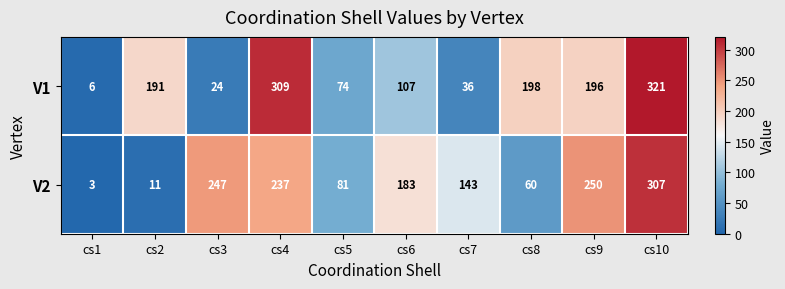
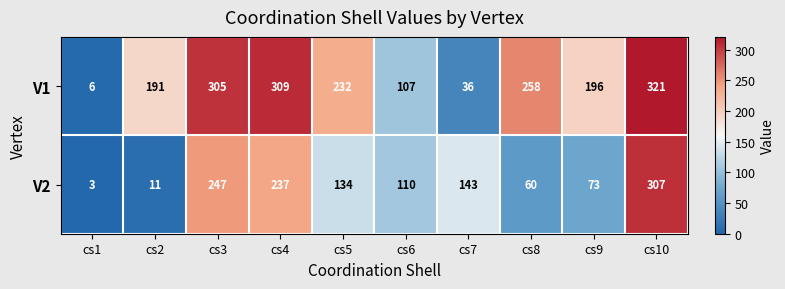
V1, cs3: 24 -> 305
V1, cs5: 74 -> 232
V1, cs8: 198 -> 258
V2, cs5: 81 -> 134
V2, cs6: 183 -> 110
V2, cs9: 250 -> 73
